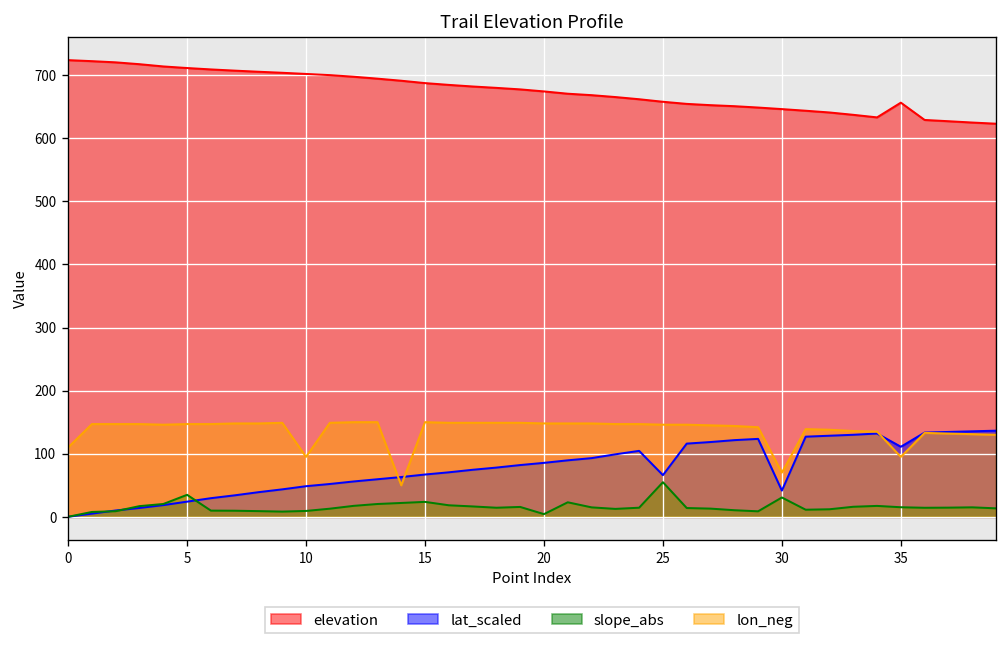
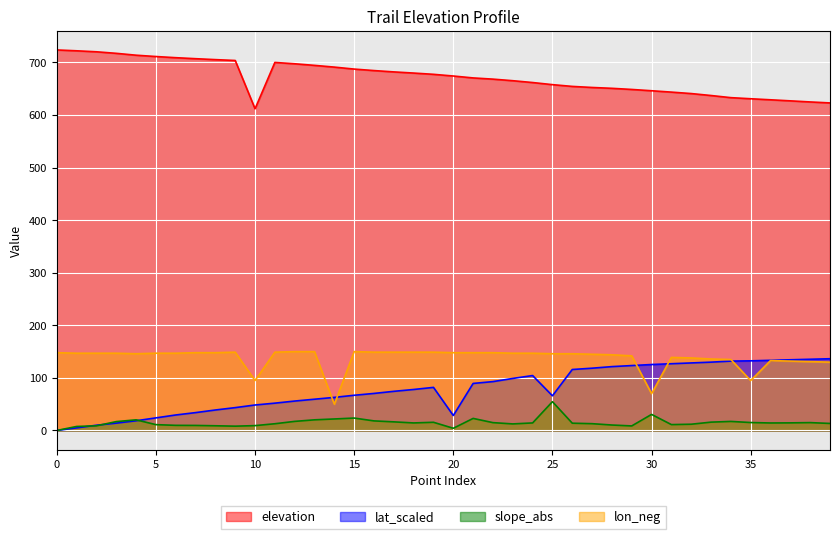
lon_neg, 0: 110 -> 150
slope_abs, 5: 30 -> 10
elevation, 10: 700 -> 610
lat_scaled, 20: 90 -> 30
lat_scaled, 30: 40 -> 130
elevation, 35: 660 -> 630
lat_scaled, 35: 110 -> 130
